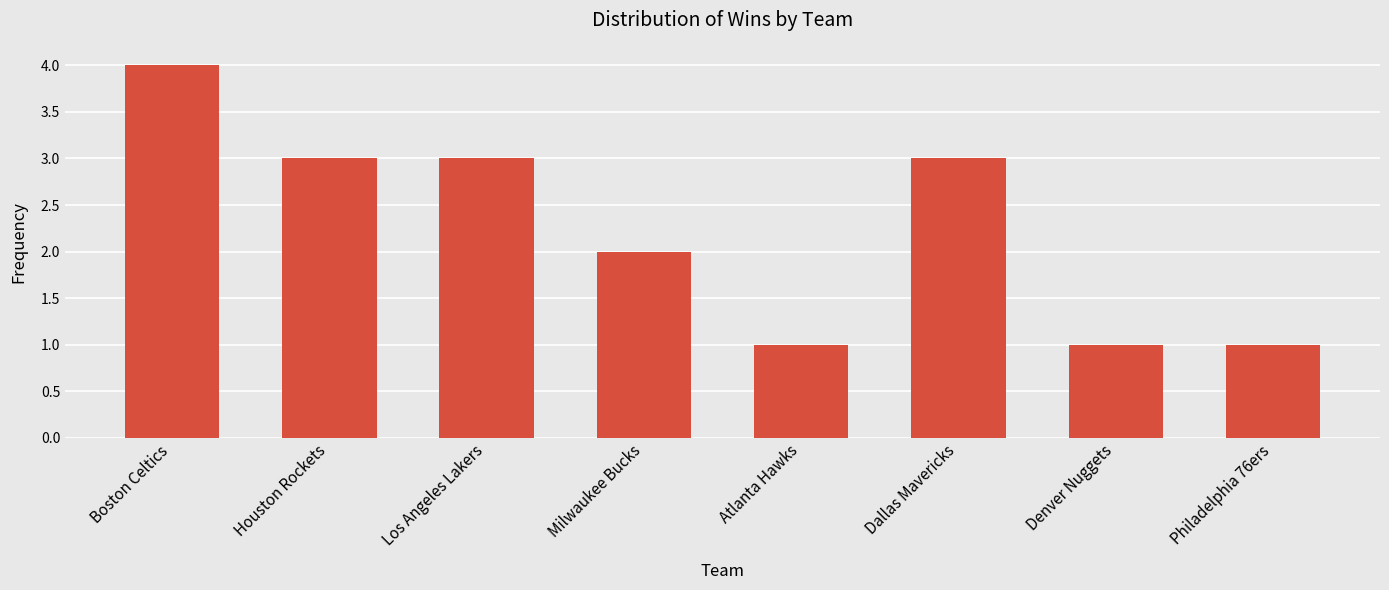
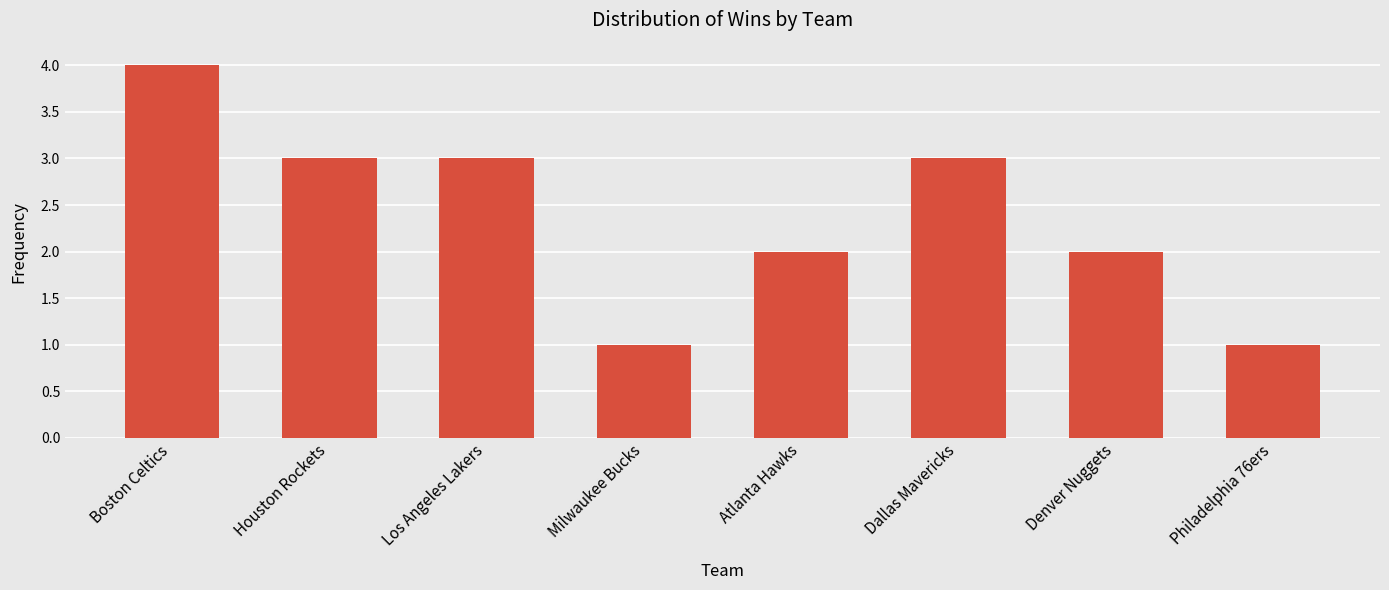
Milwaukee Bucks: 2 -> 1
Atlanta Hawks: 1 -> 2
Denver Nuggets: 1 -> 2
